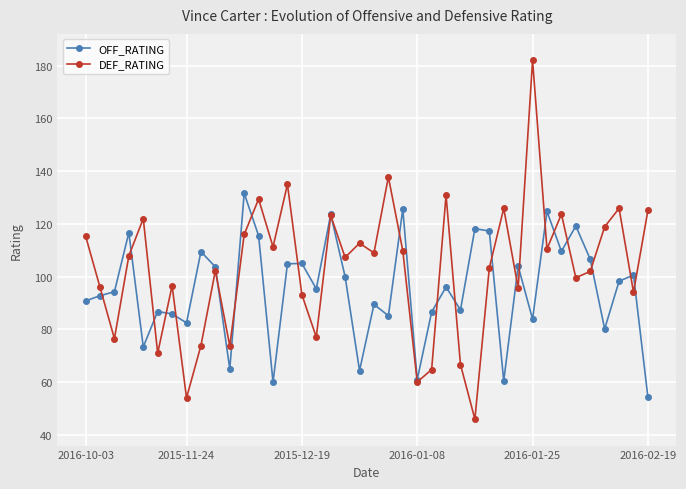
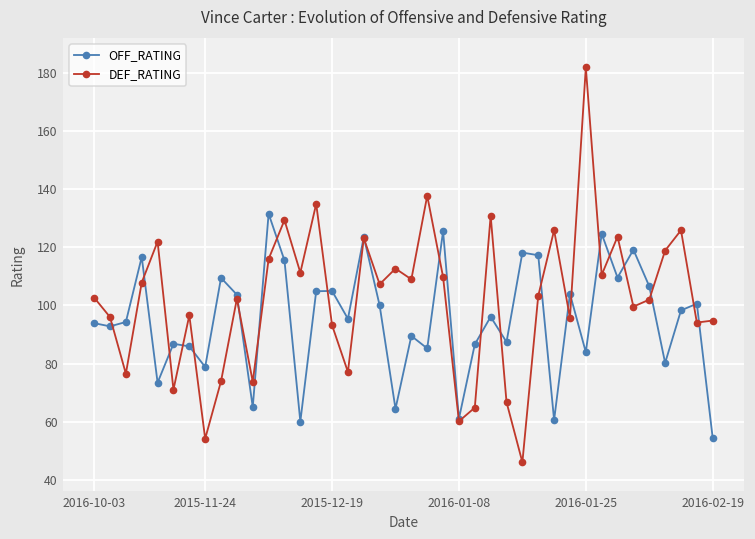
OFF_RATING, 2016-10-03: 91 -> 94
DEF_RATING, 2016-10-03: 115 -> 103
OFF_RATING, 2015-11-24: 83 -> 79
DEF_RATING, 2016-02-19: 125 -> 95
